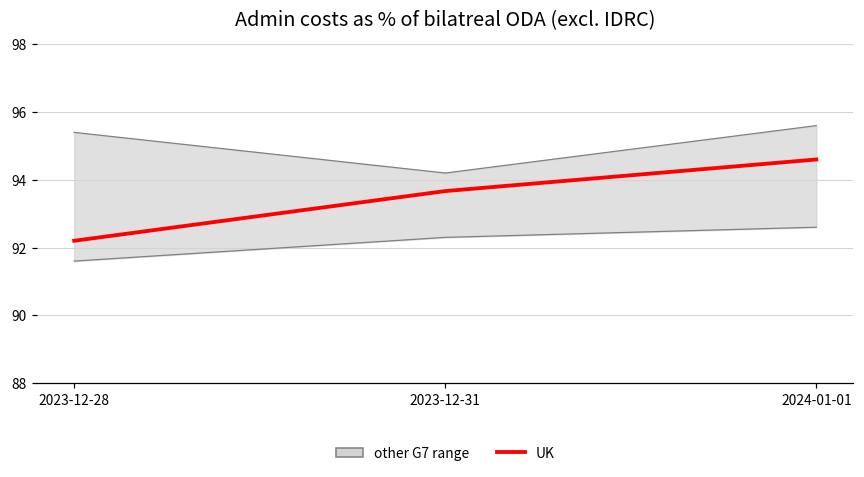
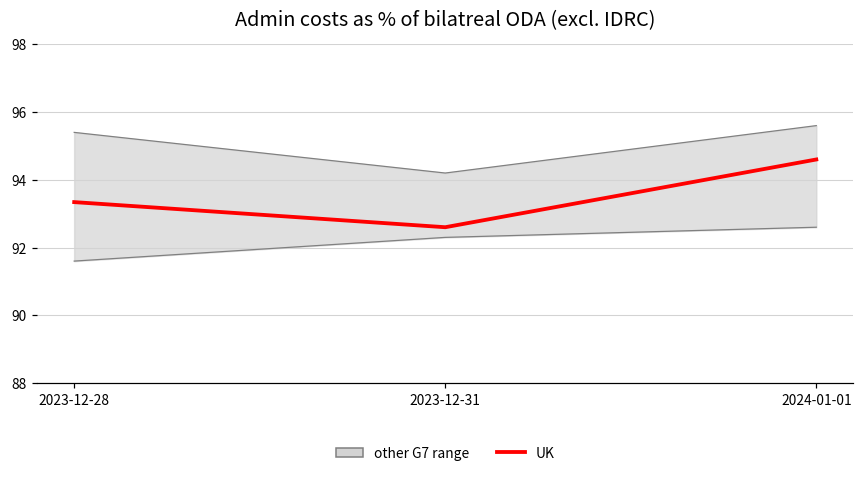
UK, 2023-12-28: 92.2 -> 93.3
UK, 2023-12-31: 93.7 -> 92.6
